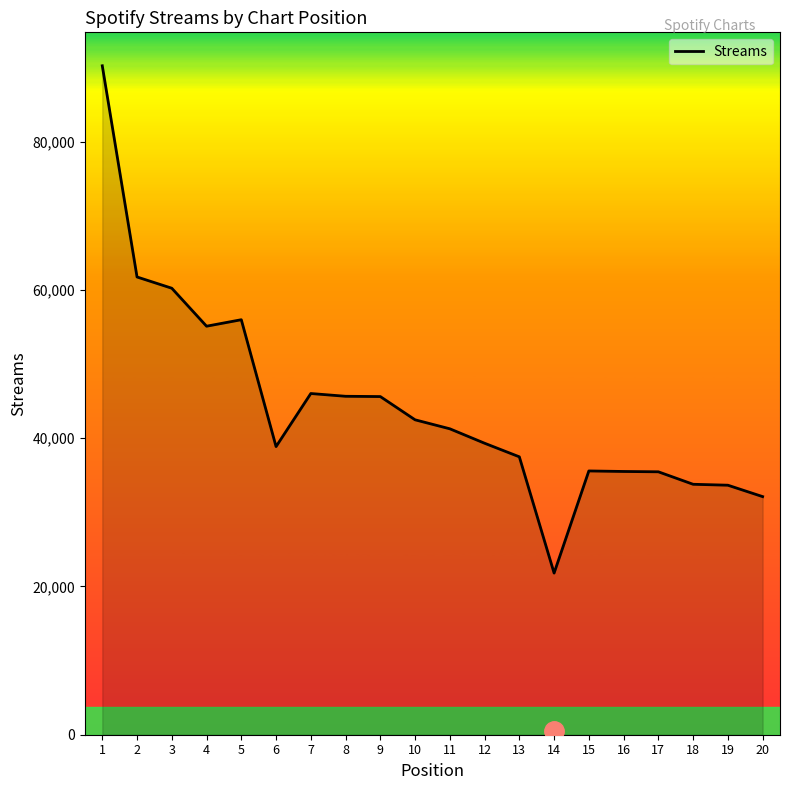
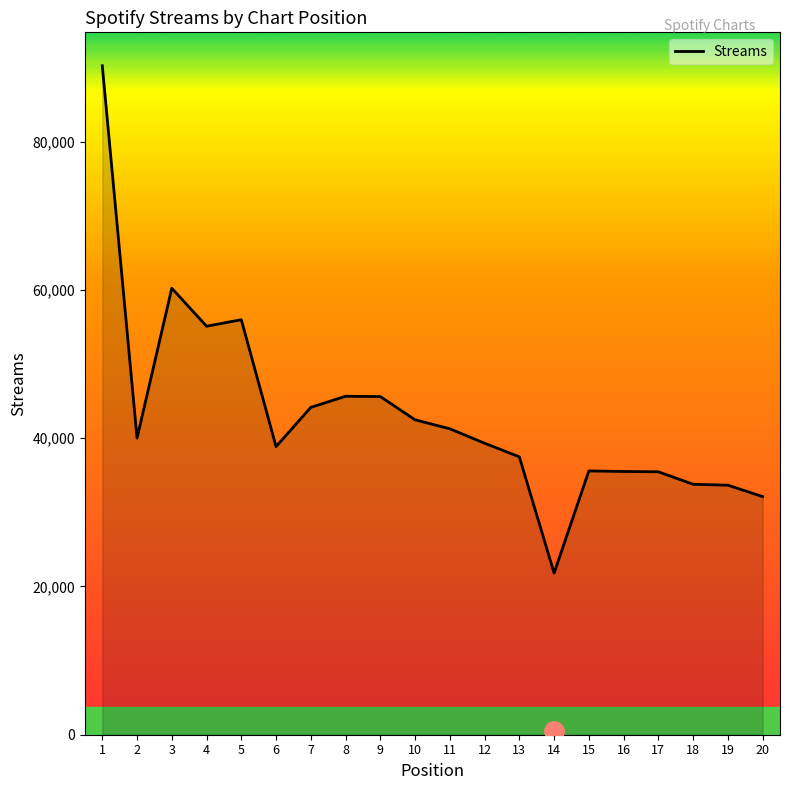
Streams, 2: 62,000 -> 40,000
Streams, 7: 46,000 -> 44,000
